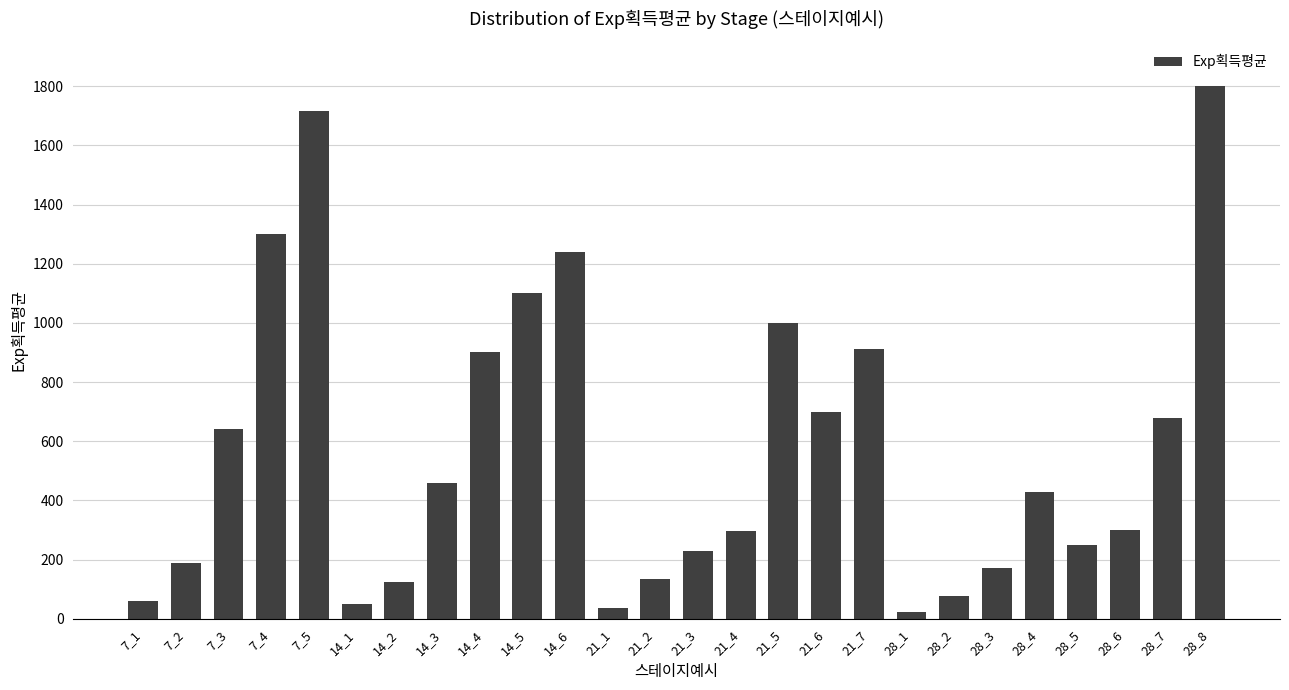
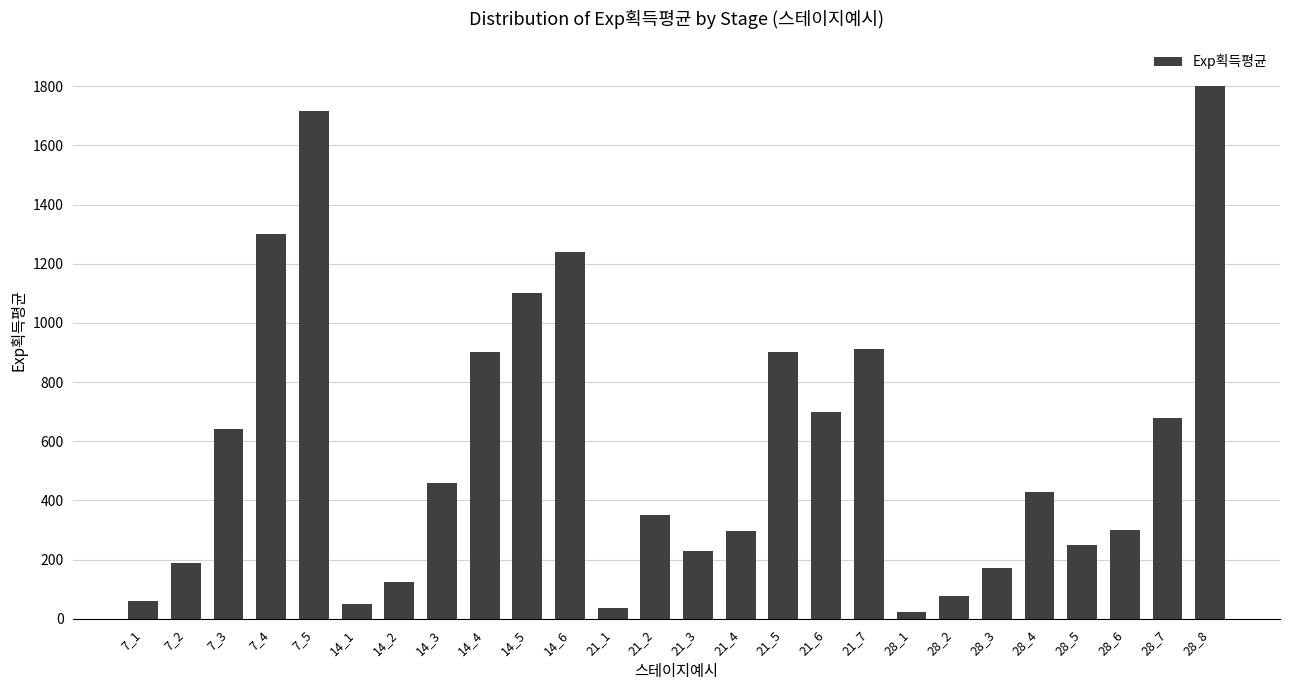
21_2: 140 -> 350
21_5: 1000 -> 900
